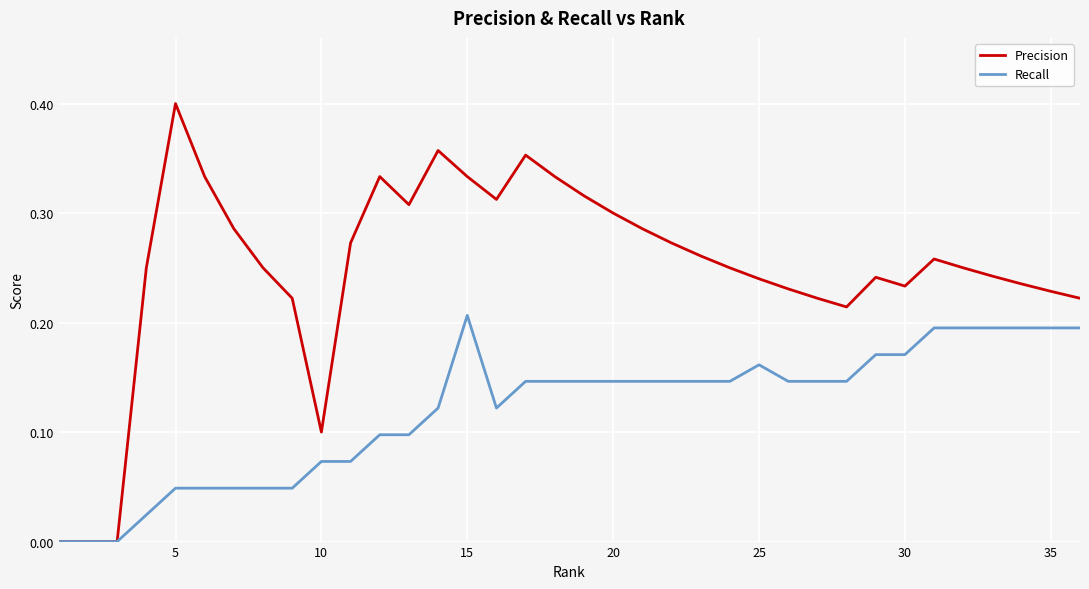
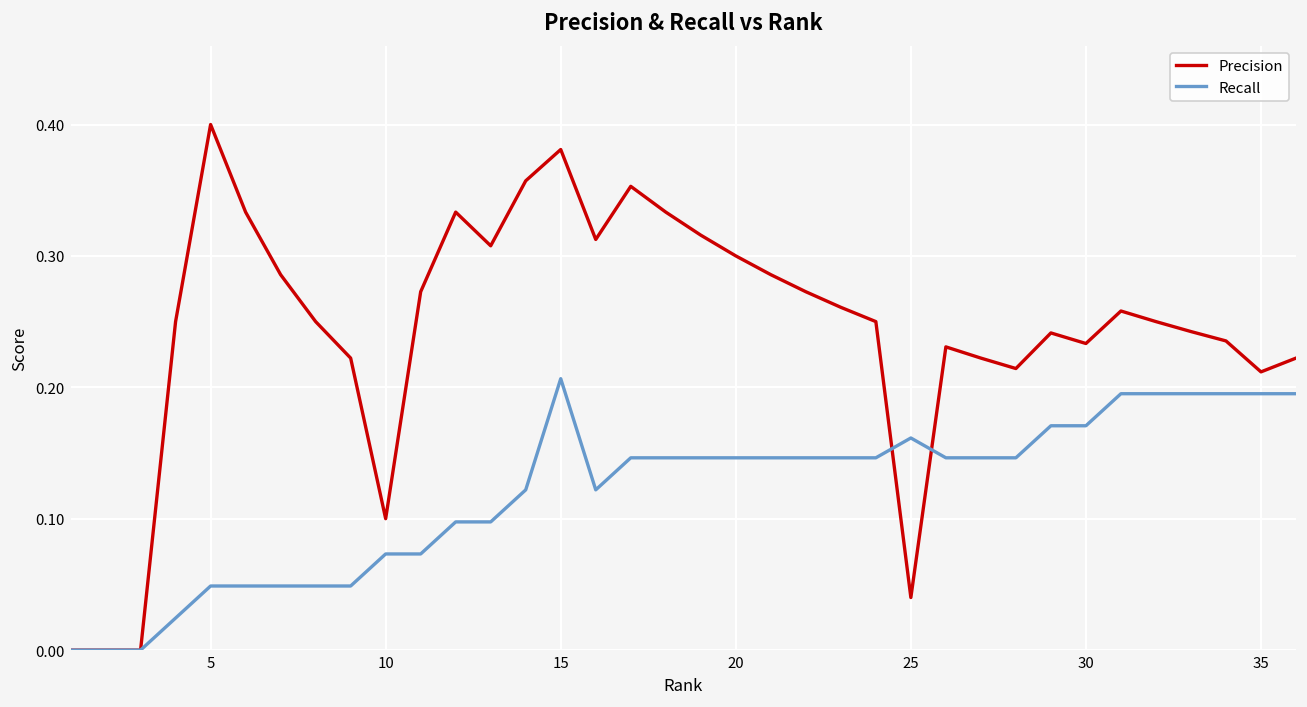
Precision, 15: 0.333 -> 0.381
Precision, 25: 0.24 -> 0.04
Precision, 35: 0.229 -> 0.212
